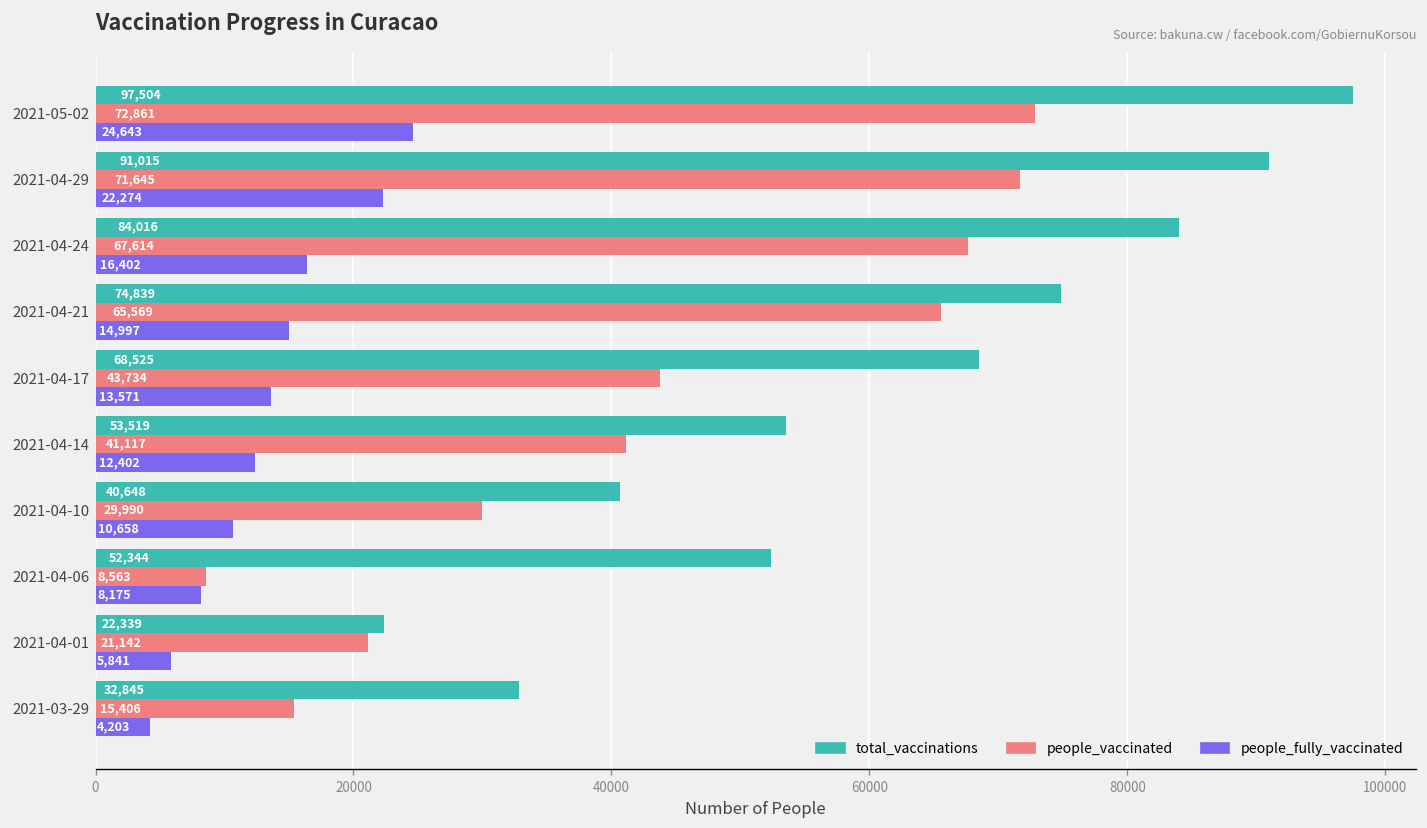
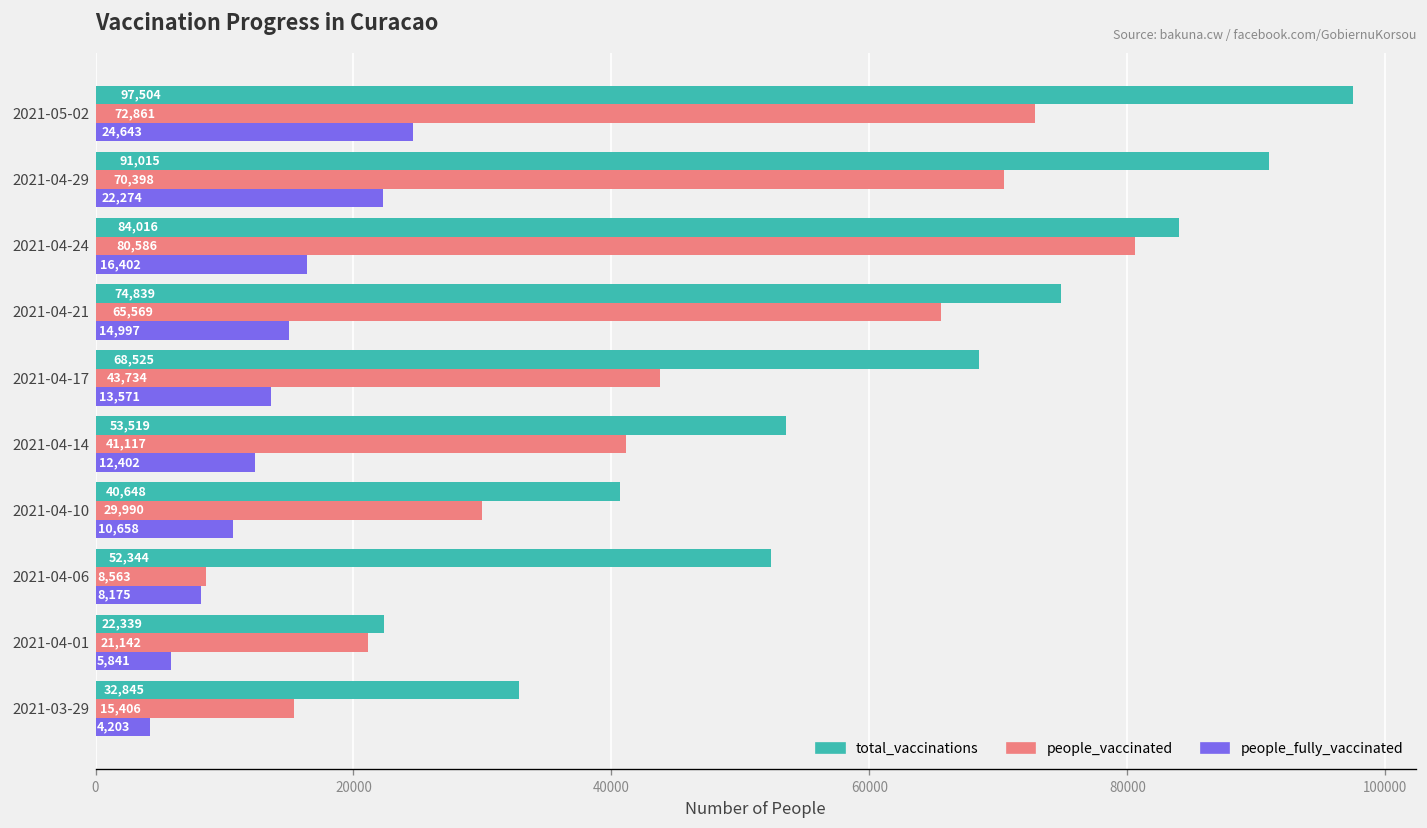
people_vaccinated, 2021-04-29: 71,645 -> 70,398
people_vaccinated, 2021-04-24: 67,614 -> 80,586
